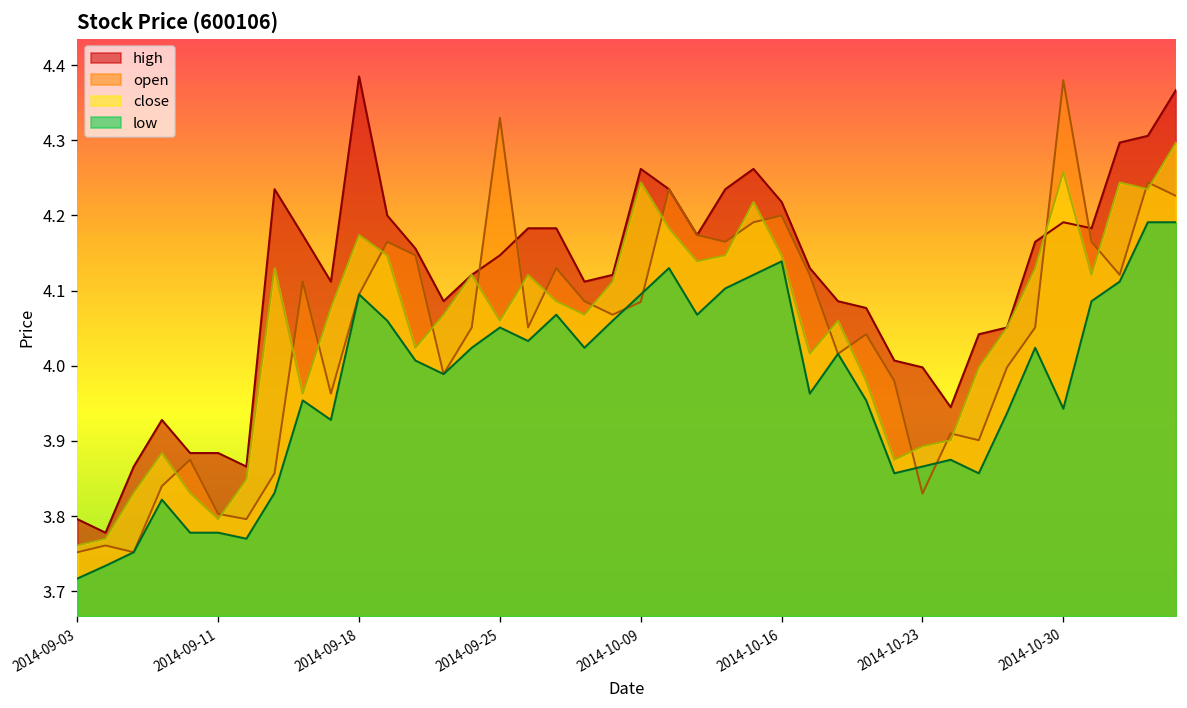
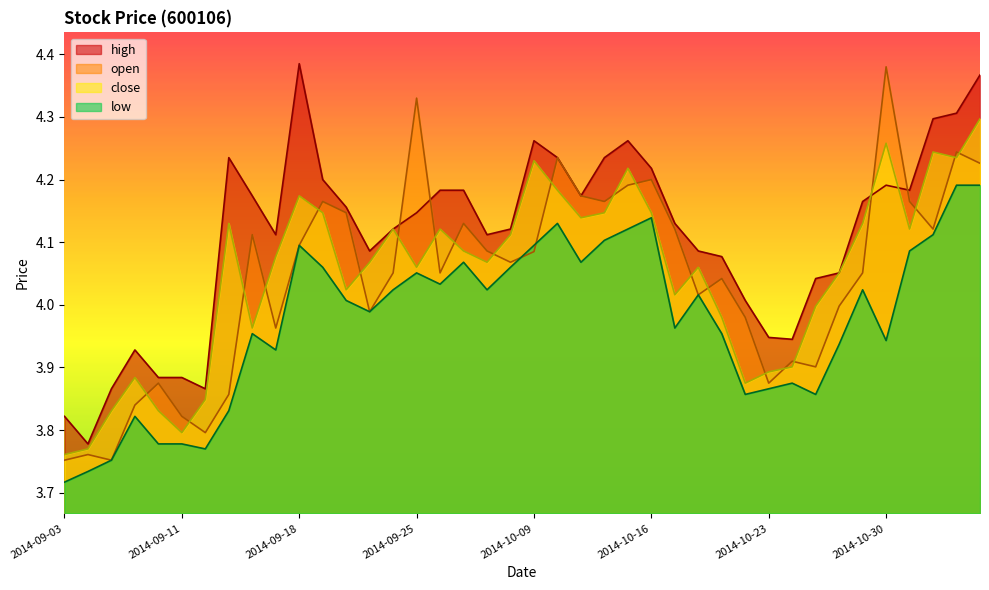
high, 2014-09-03: 3.80 -> 3.82
open, 2014-09-11: 3.80 -> 3.82
close, 2014-10-09: 4.24 -> 4.23
high, 2014-10-23: 4.00 -> 3.95
open, 2014-10-23: 3.83 -> 3.88
